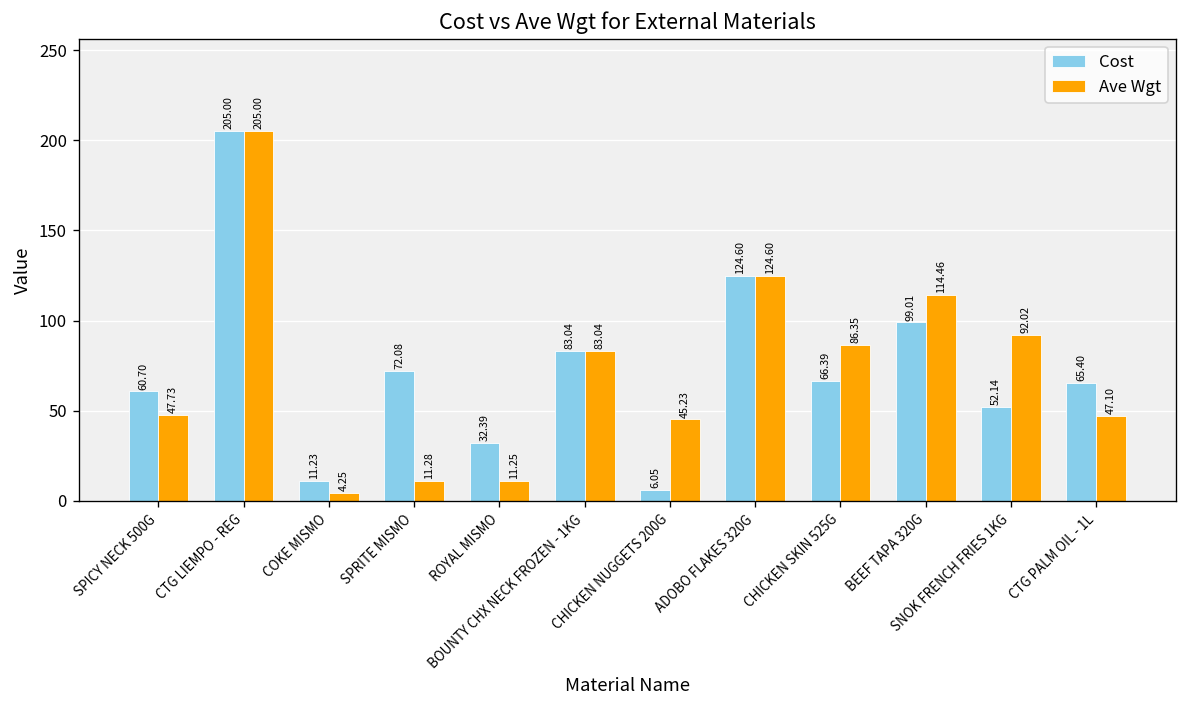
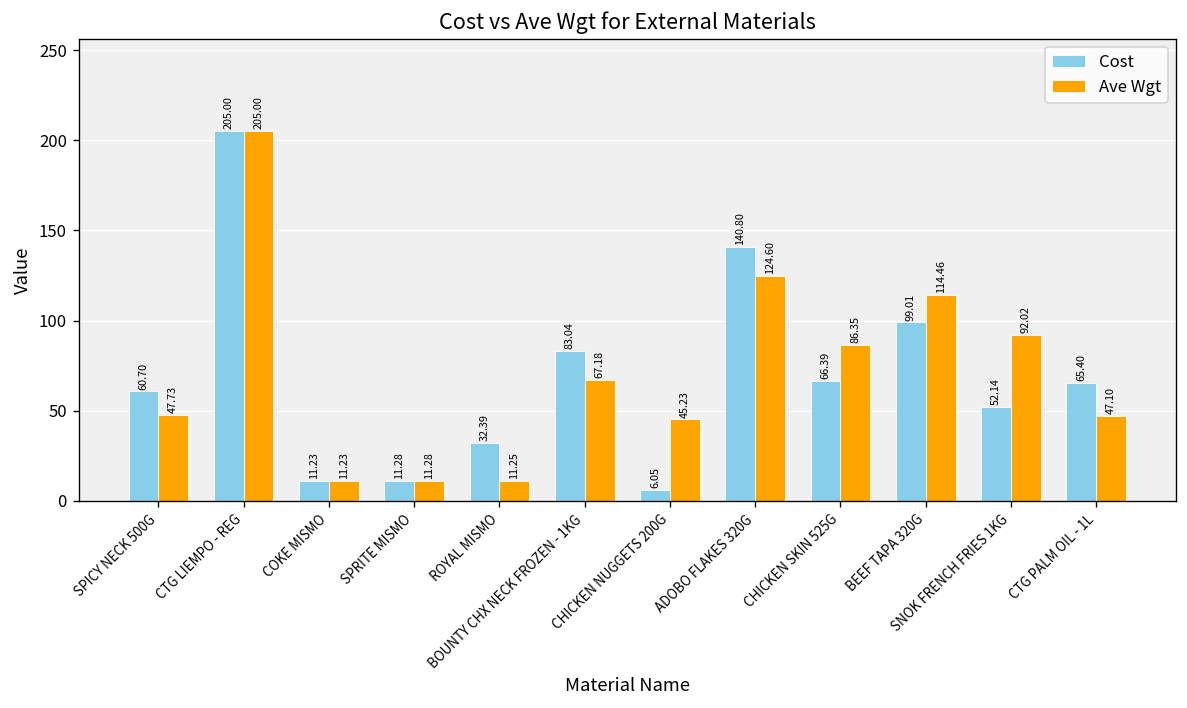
Ave Wgt, COKE MISMO: 4.25 -> 11.23
Cost, SPRITE MISMO: 72.08 -> 11.28
Ave Wgt, BOUNTY CHX NECK FROZEN - 1KG: 83.04 -> 67.18
Cost, ADOBO FLAKES 320G: 124.60 -> 140.80
